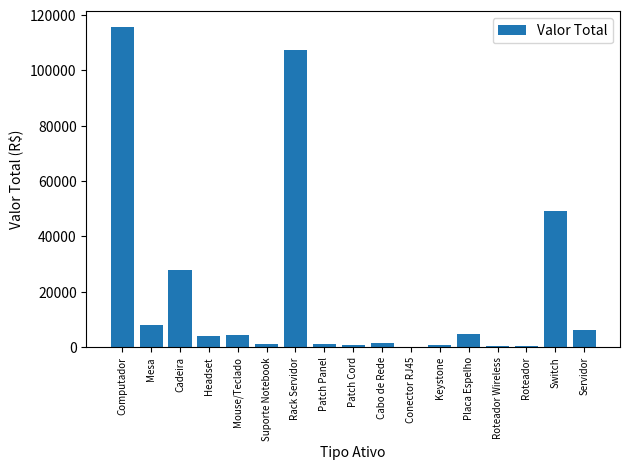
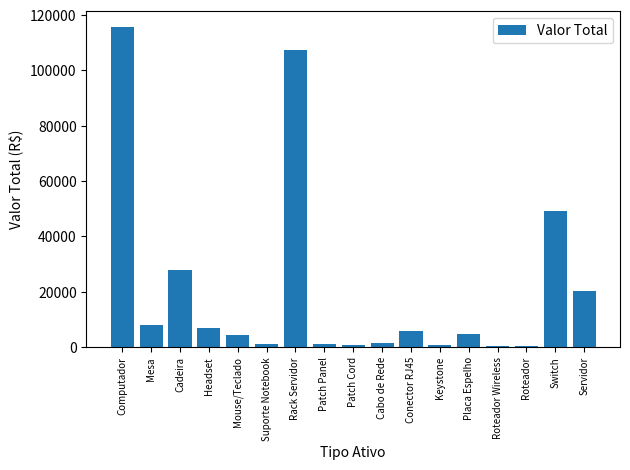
Headset: 4000 -> 7000
Conector RJ45: 0 -> 6000
Servidor: 6000 -> 20000
